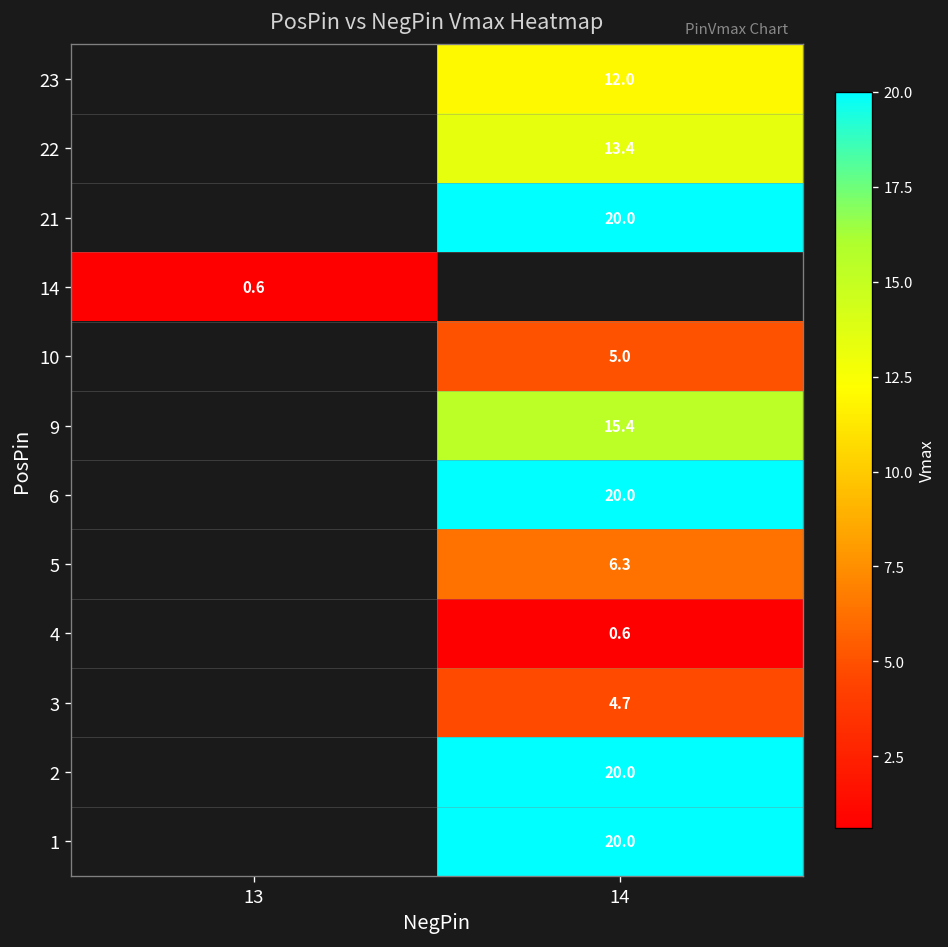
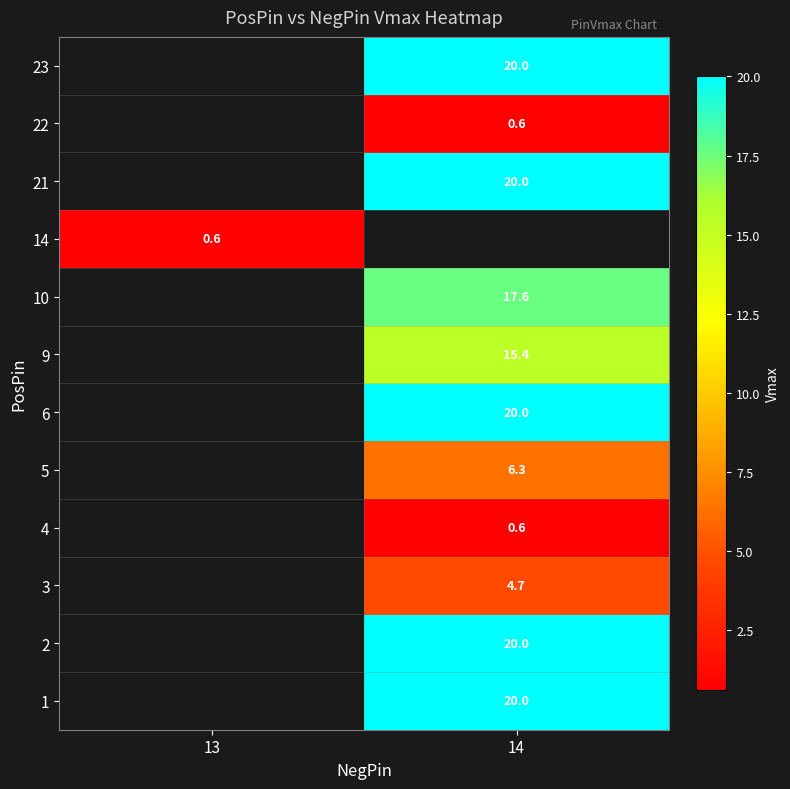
23, 14: 12.0 -> 20.0
22, 14: 13.4 -> 0.6
10, 14: 5.0 -> 17.6
